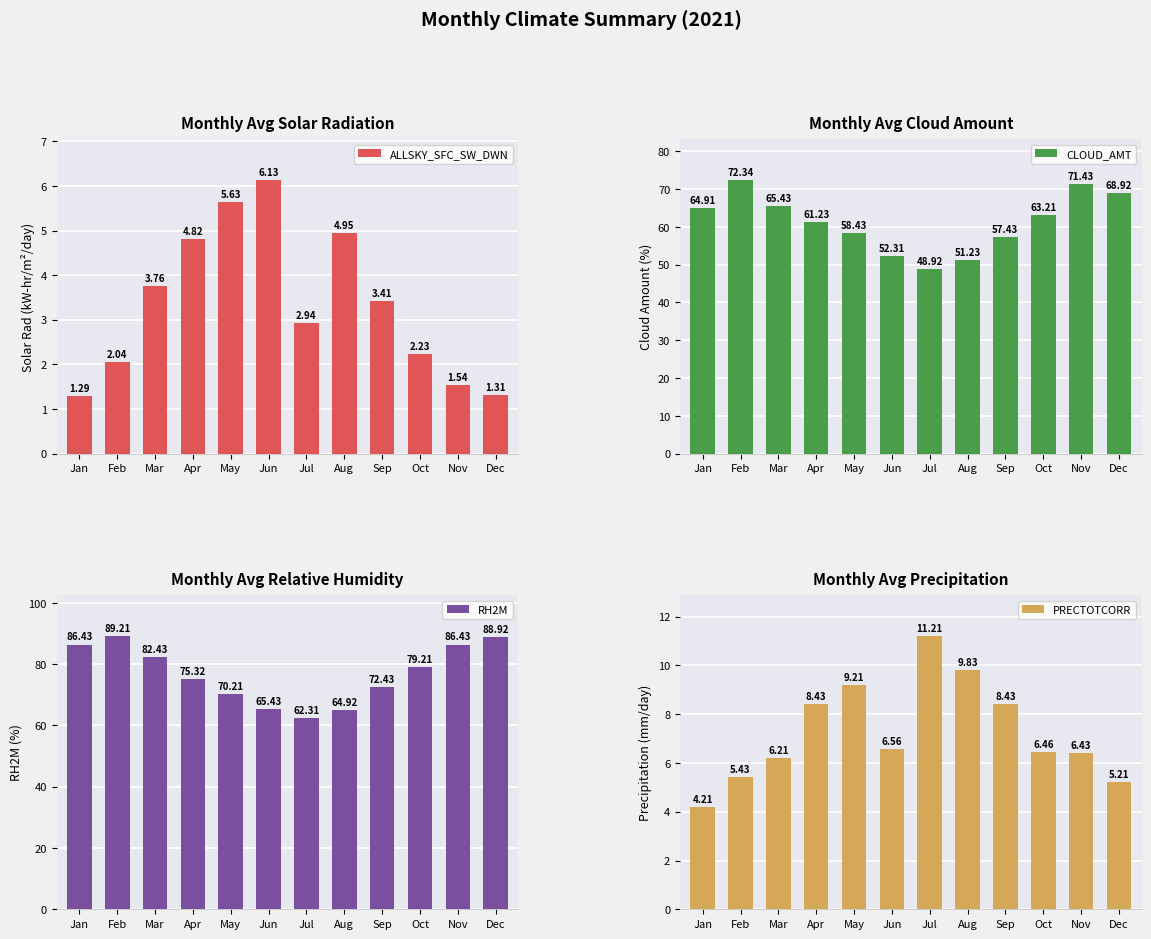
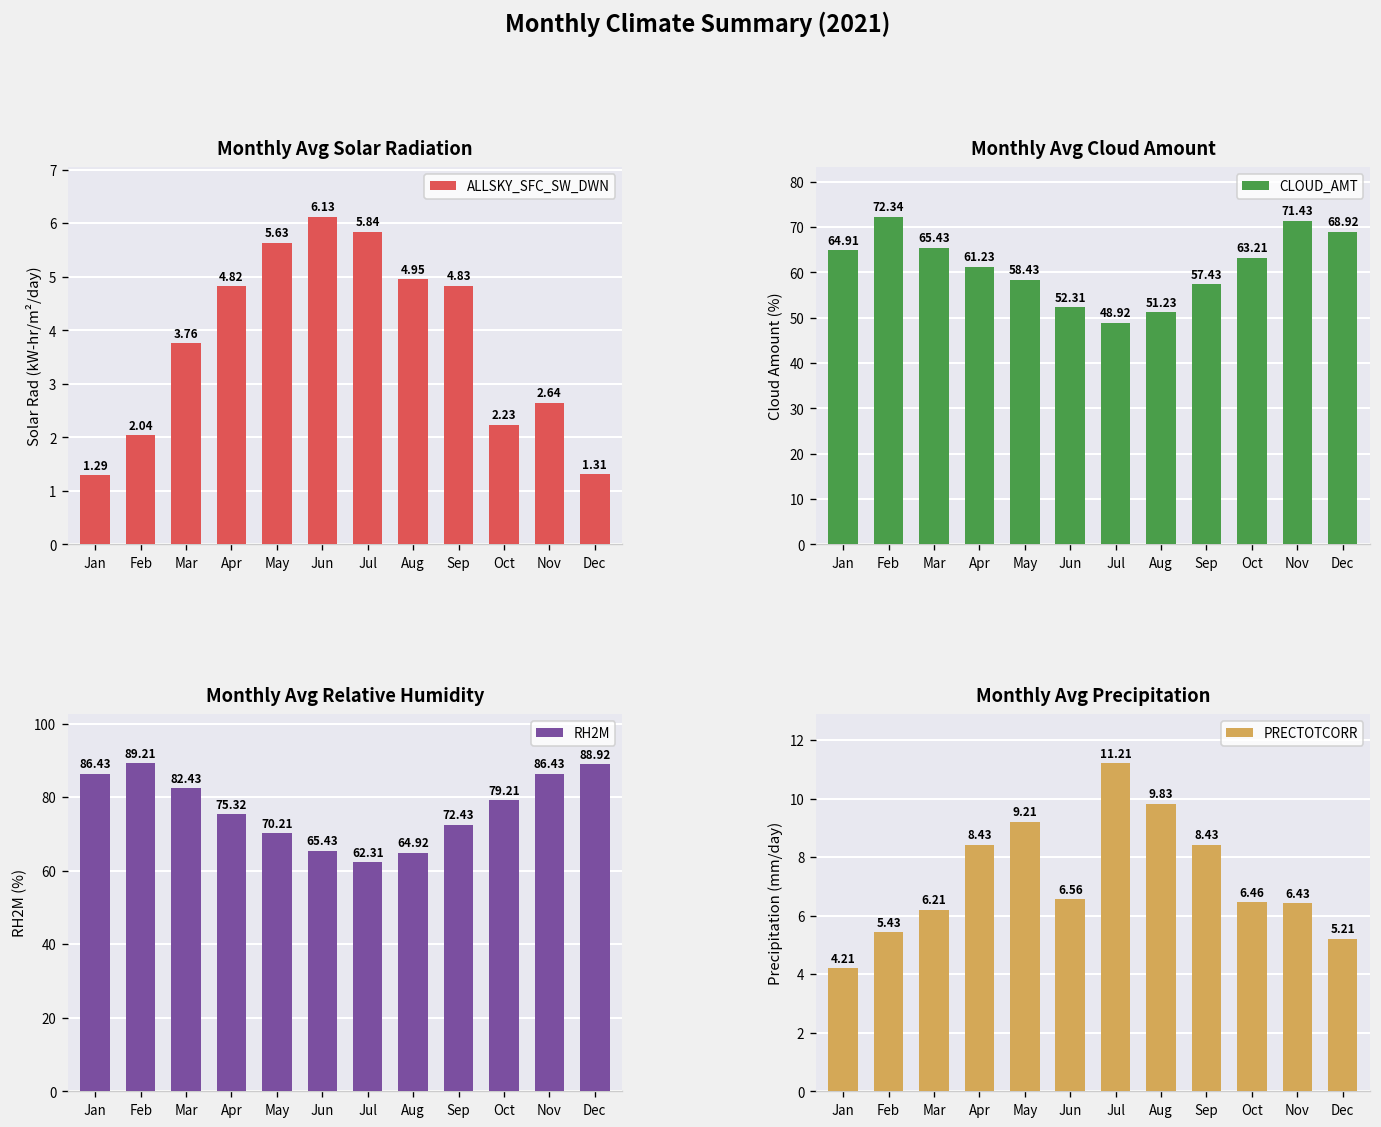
Monthly Avg Solar Radiation, Jul: 2.94 -> 5.84
Monthly Avg Solar Radiation, Sep: 3.41 -> 4.83
Monthly Avg Solar Radiation, Nov: 1.54 -> 2.64
